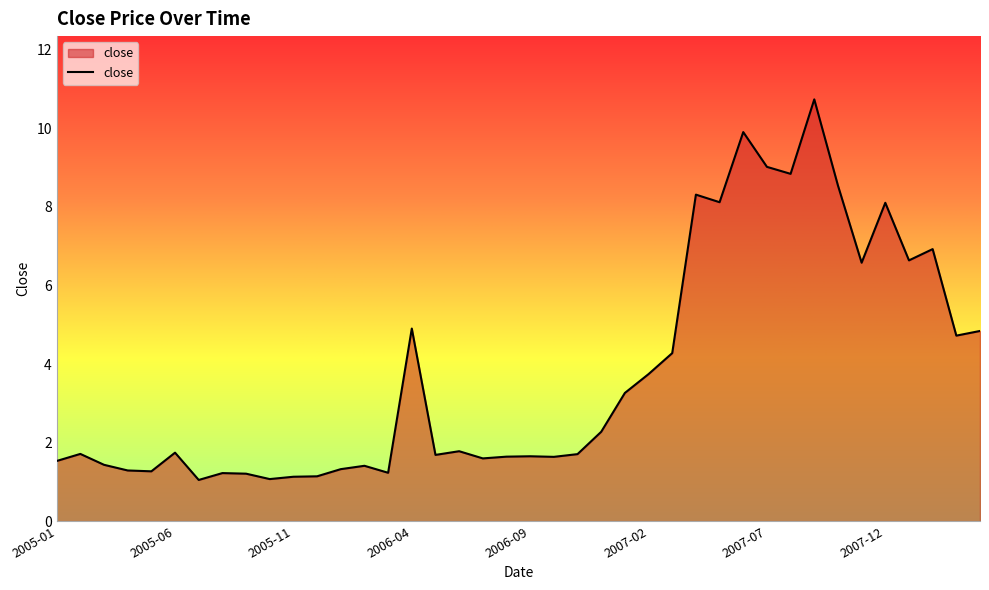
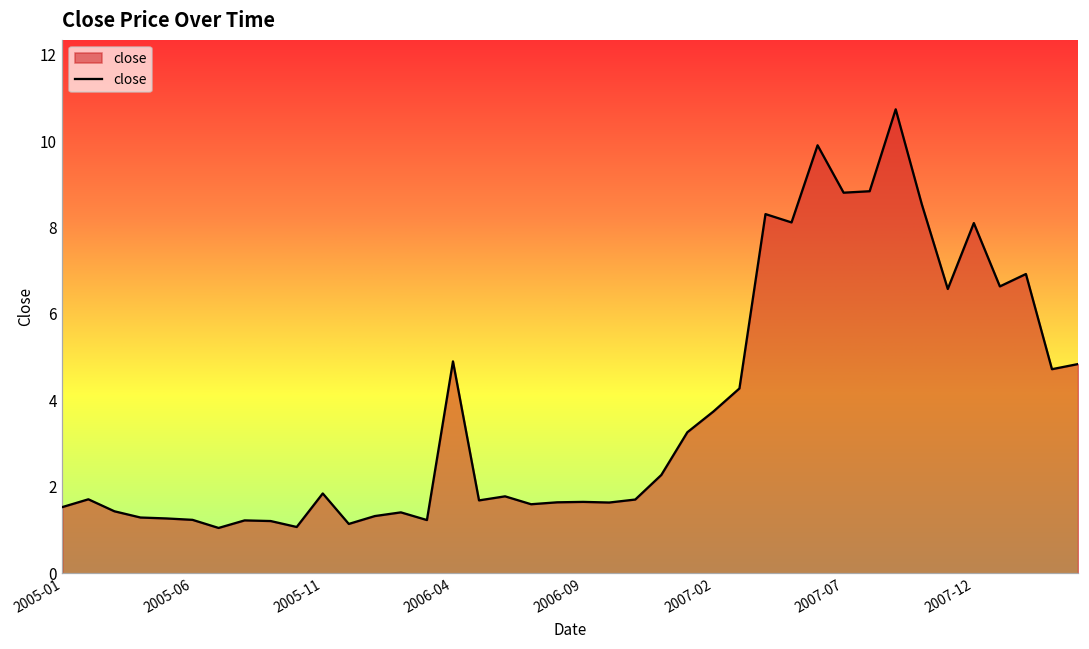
2005-06: 1.7 -> 1.2
2005-11: 1.1 -> 1.8
2007-07: 9.0 -> 8.8
